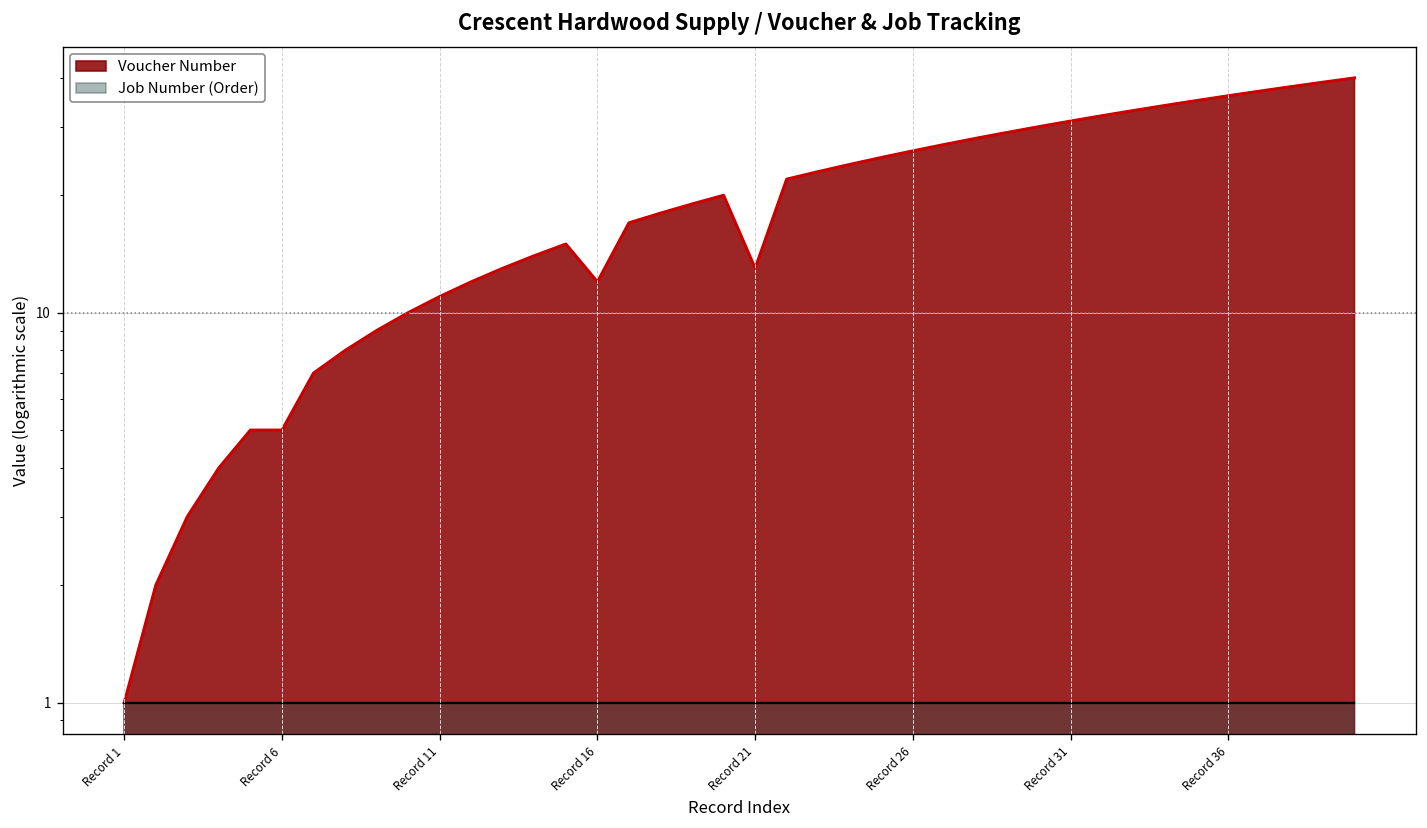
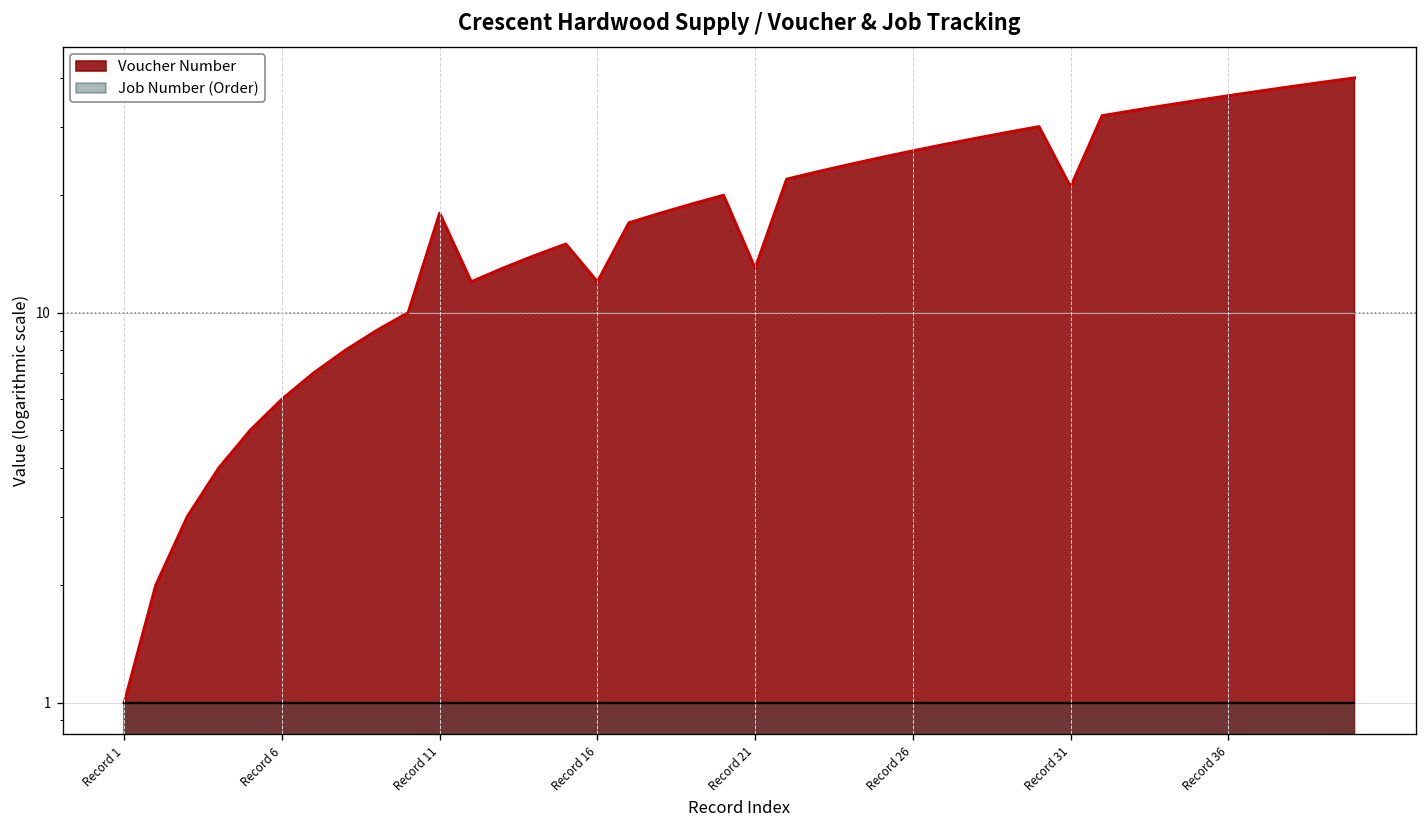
Voucher Number, Record 6: 5.0 -> 6.0
Voucher Number, Record 11: 11.0 -> 18
Voucher Number, Record 31: 31 -> 21
